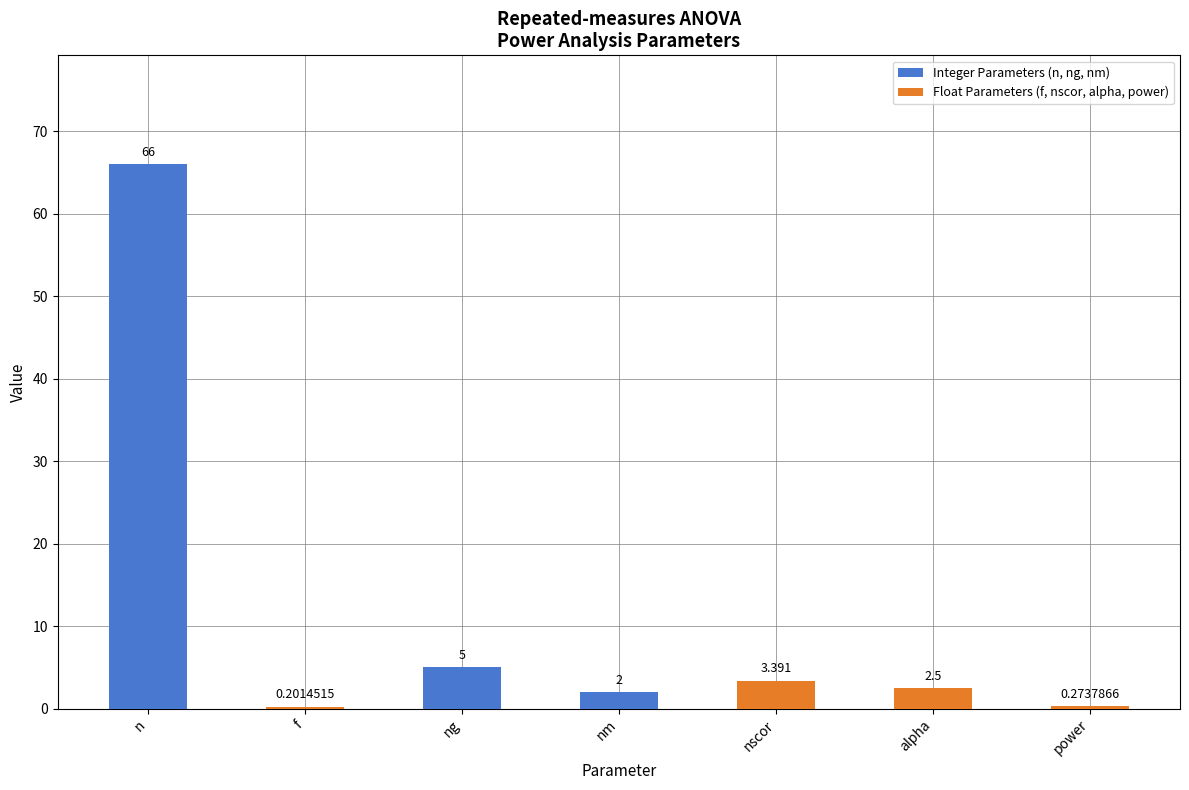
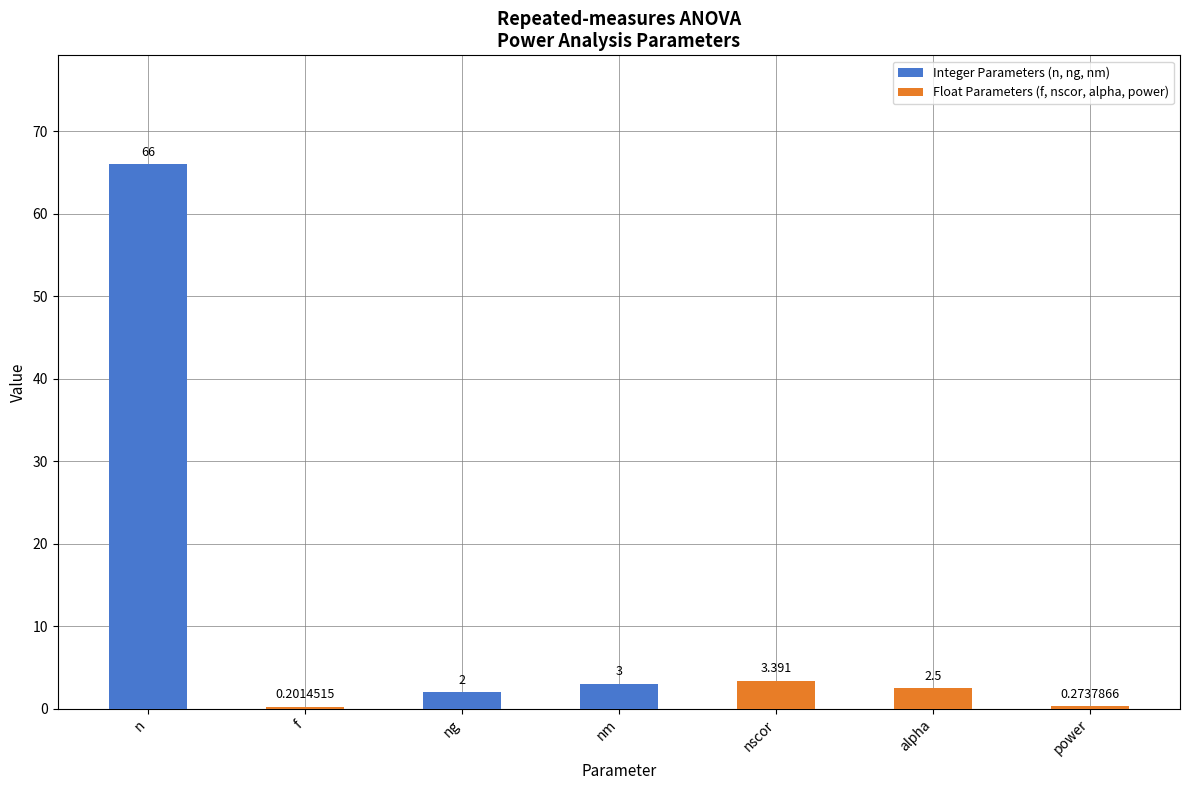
Integer Parameters (n, ng, nm), ng: 5 -> 2
Integer Parameters (n, ng, nm), nm: 2 -> 3
